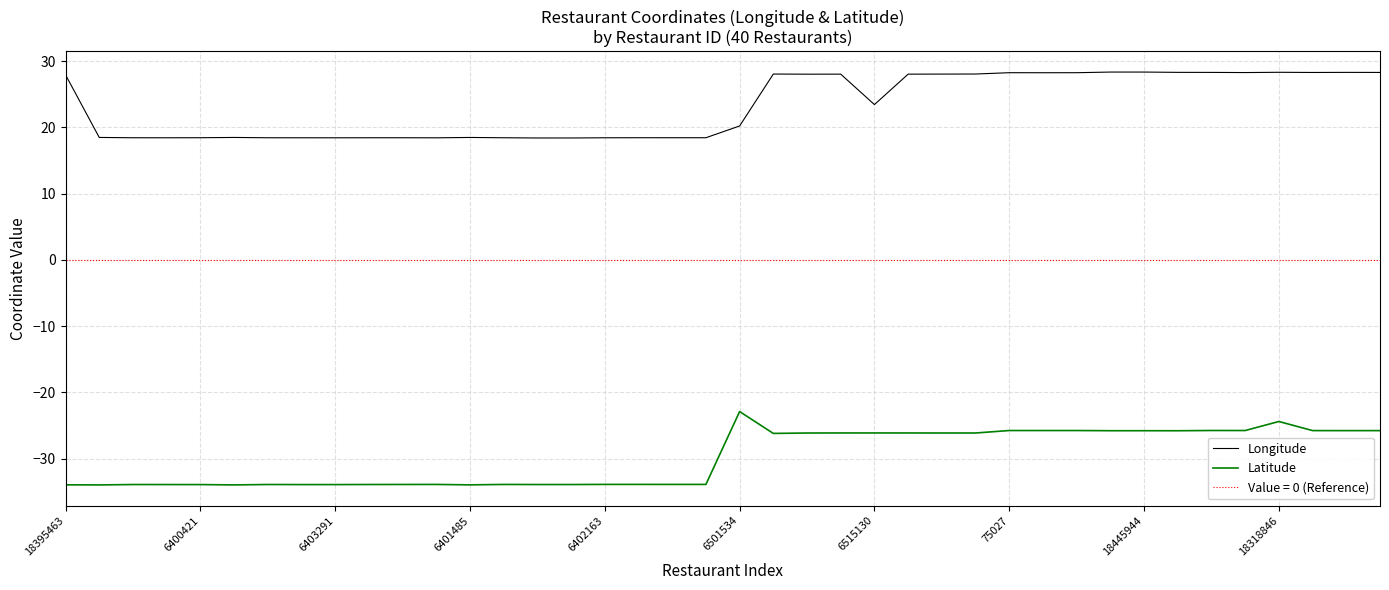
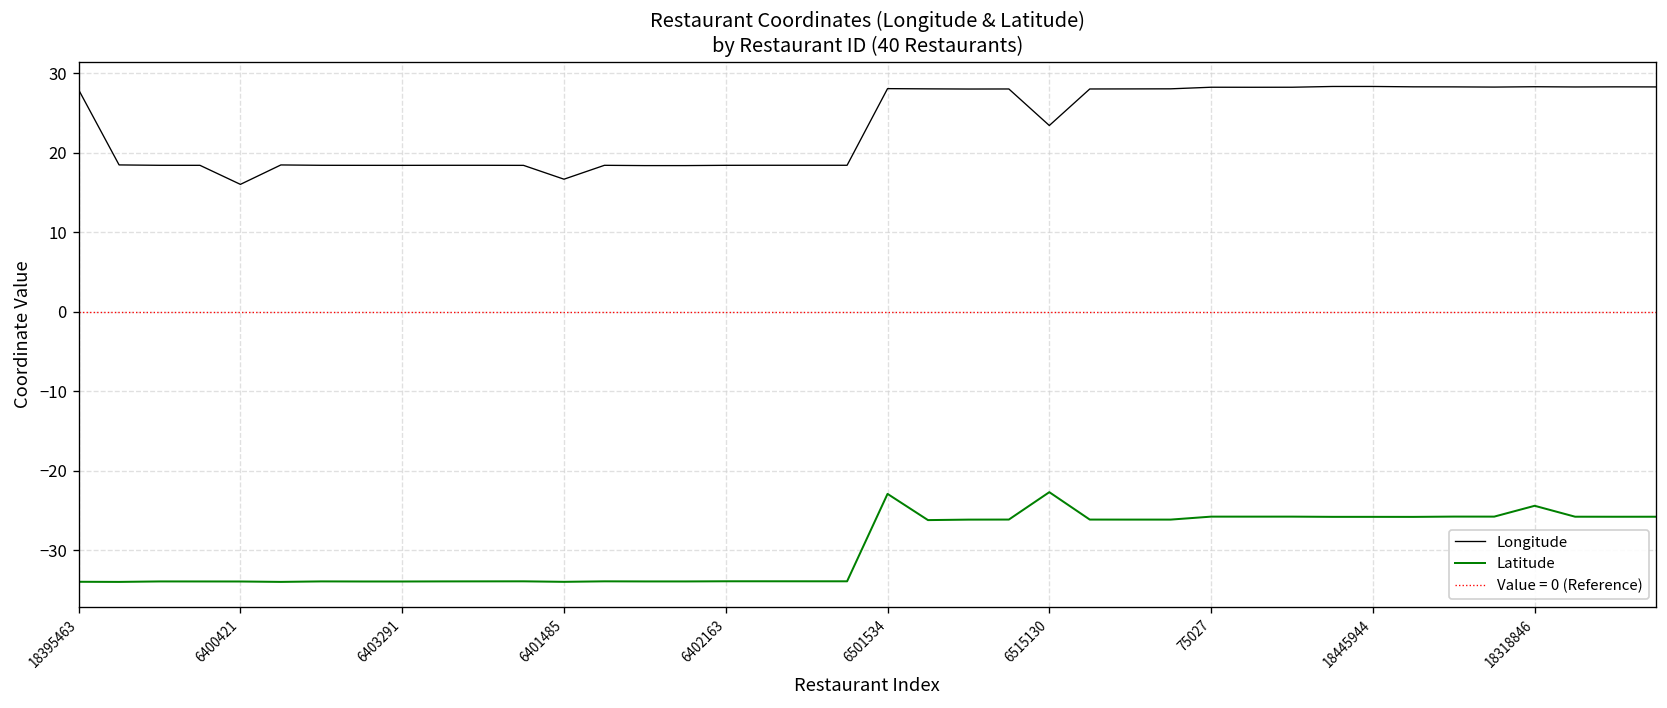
Longitude, 6400421: 18 -> 16
Longitude, 6401485: 18 -> 17
Longitude, 6501534: 20 -> 28
Latitude, 6515130: -26 -> -23
